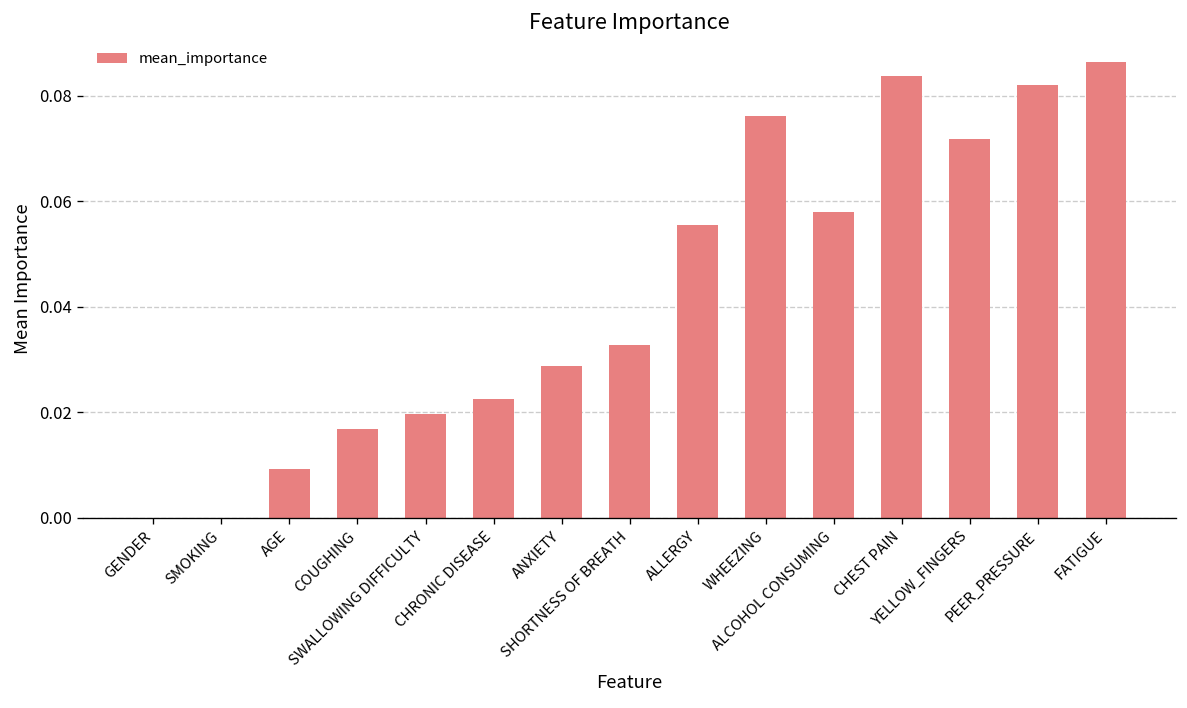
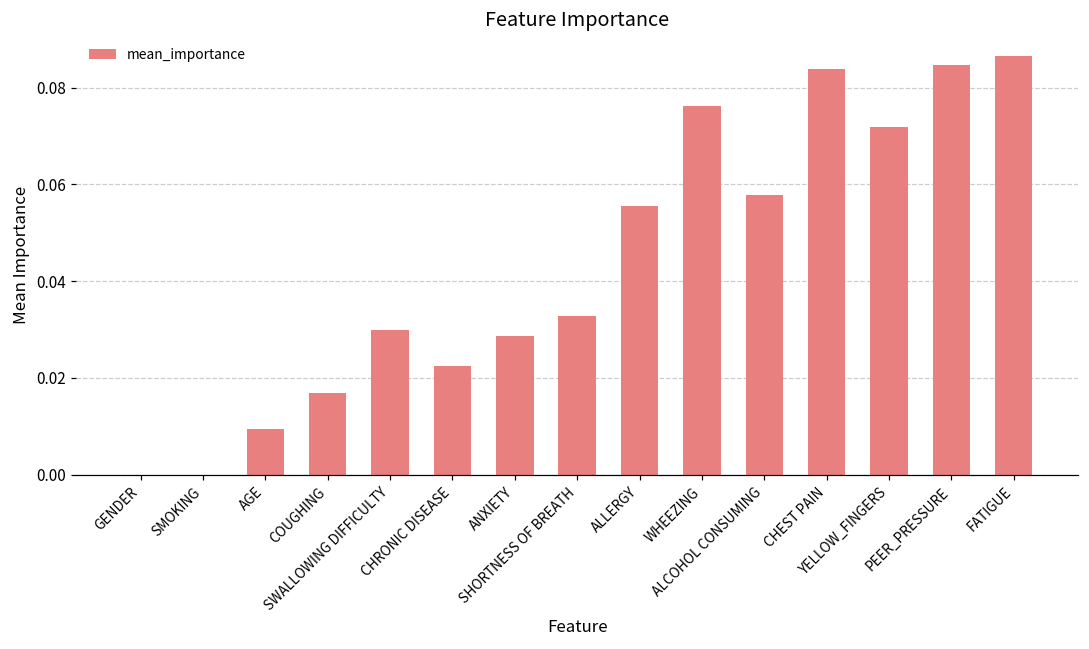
SWALLOWING DIFFICULTY: 0.020 -> 0.030
PEER_PRESSURE: 0.082 -> 0.085
